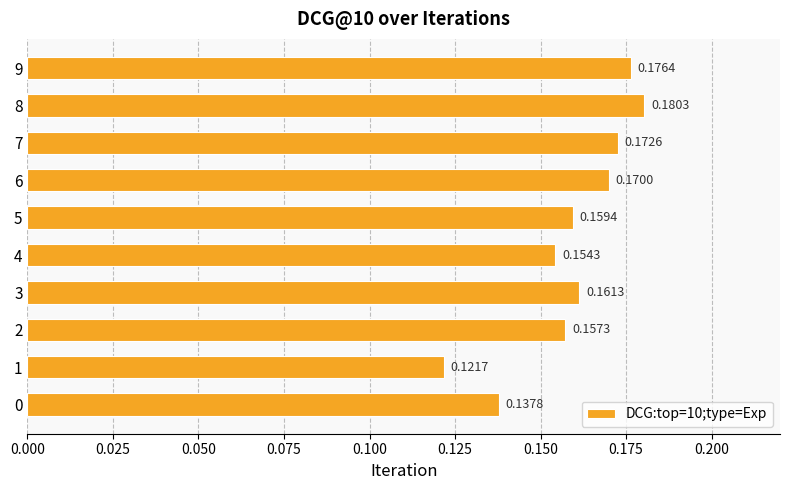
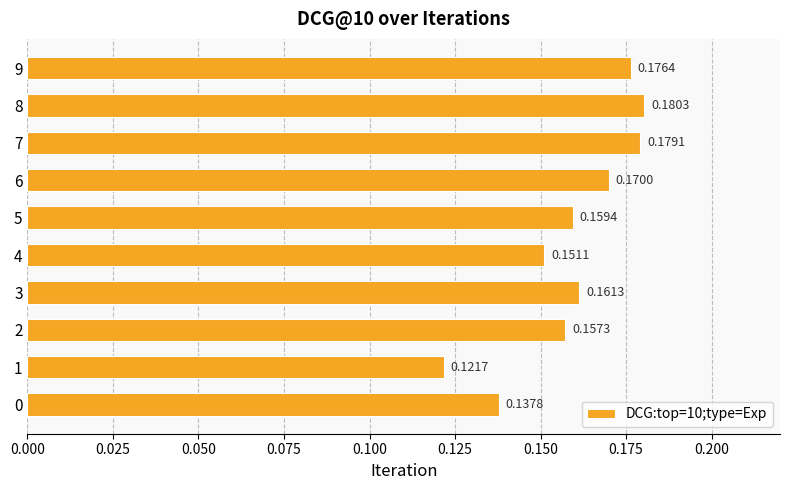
7: 0.1726 -> 0.1791
4: 0.1543 -> 0.1511
